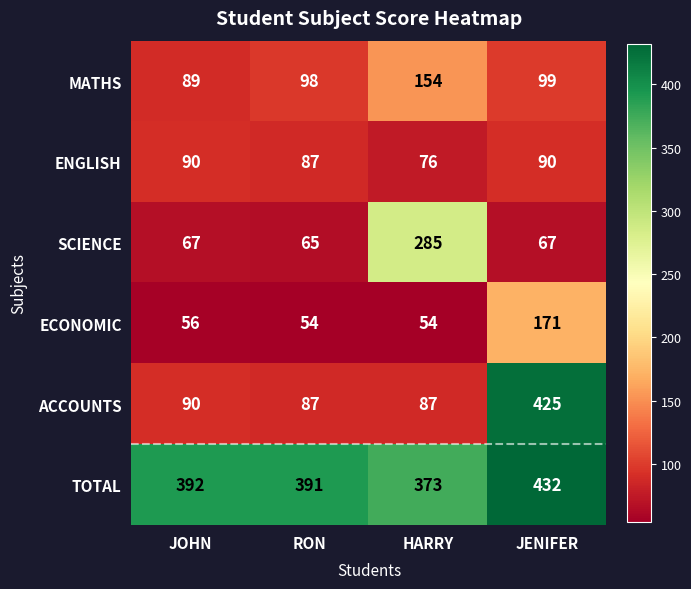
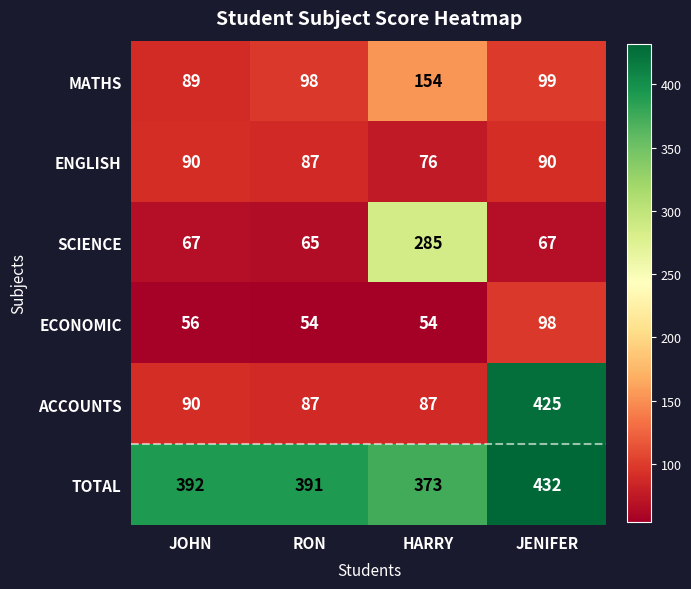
ECONOMIC, JENIFER: 171 -> 98
